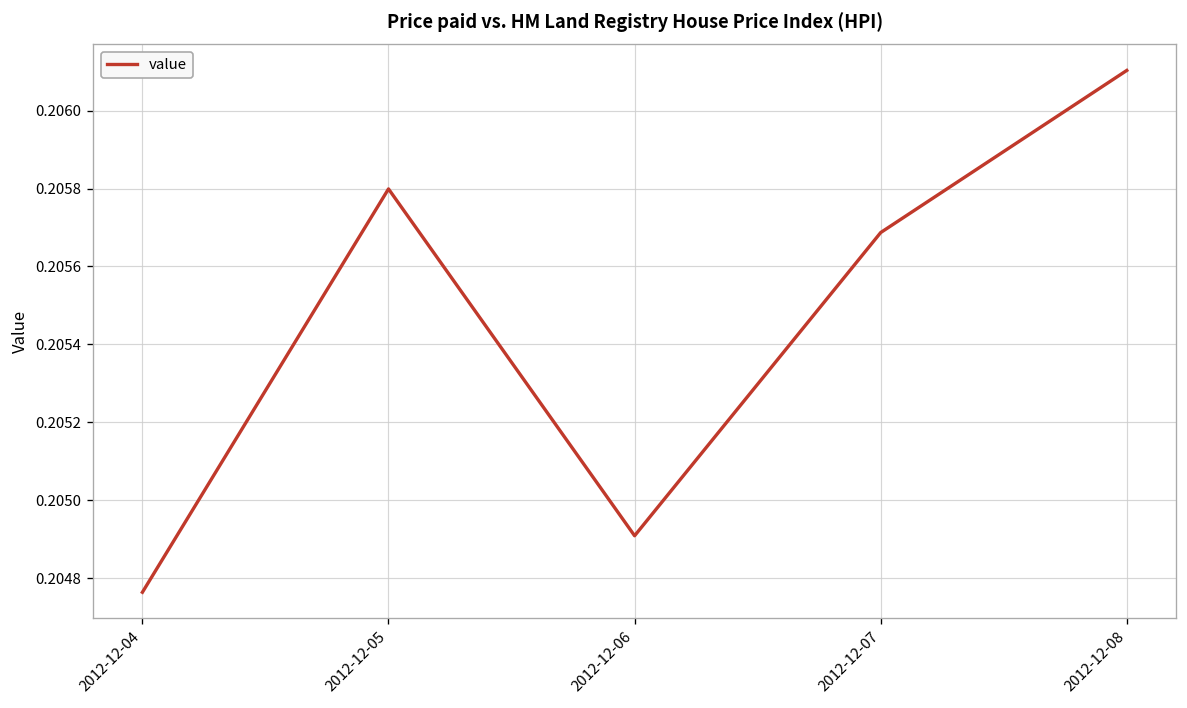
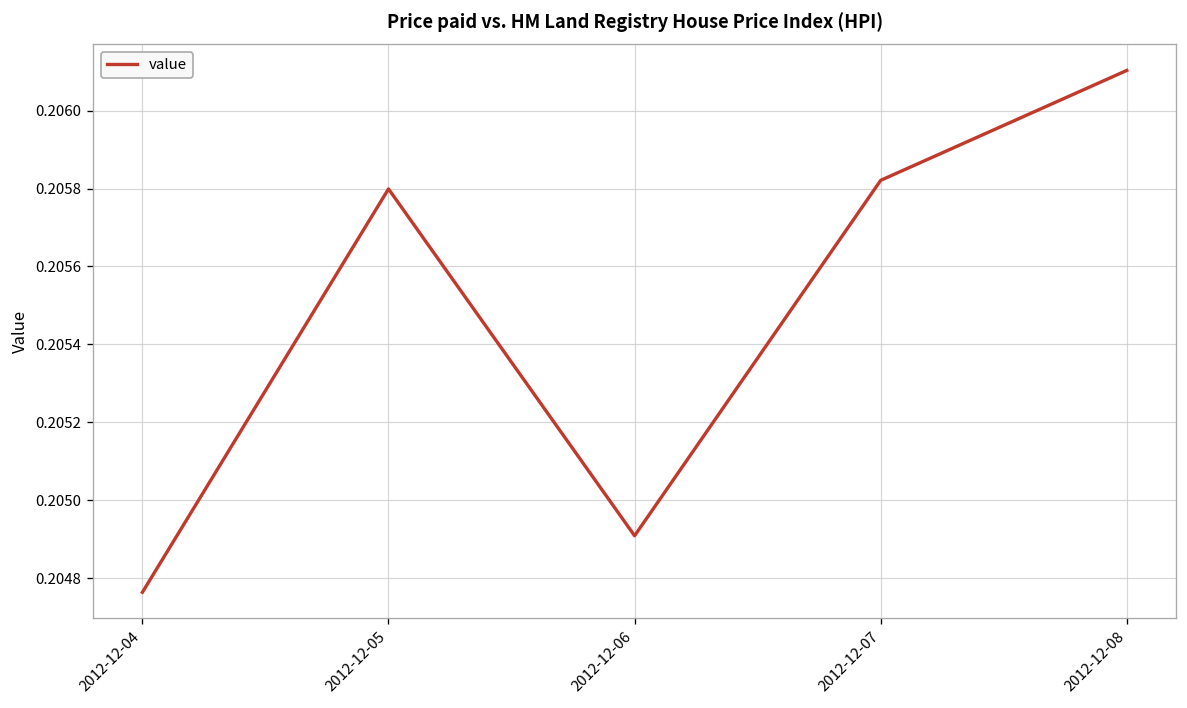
2012-12-07: 0.20569 -> 0.20582
